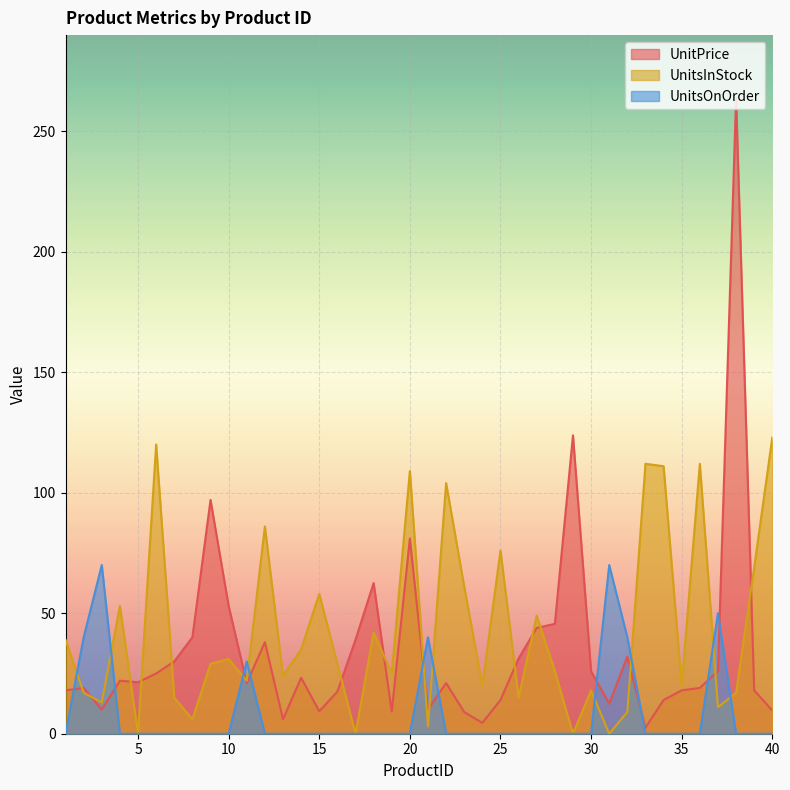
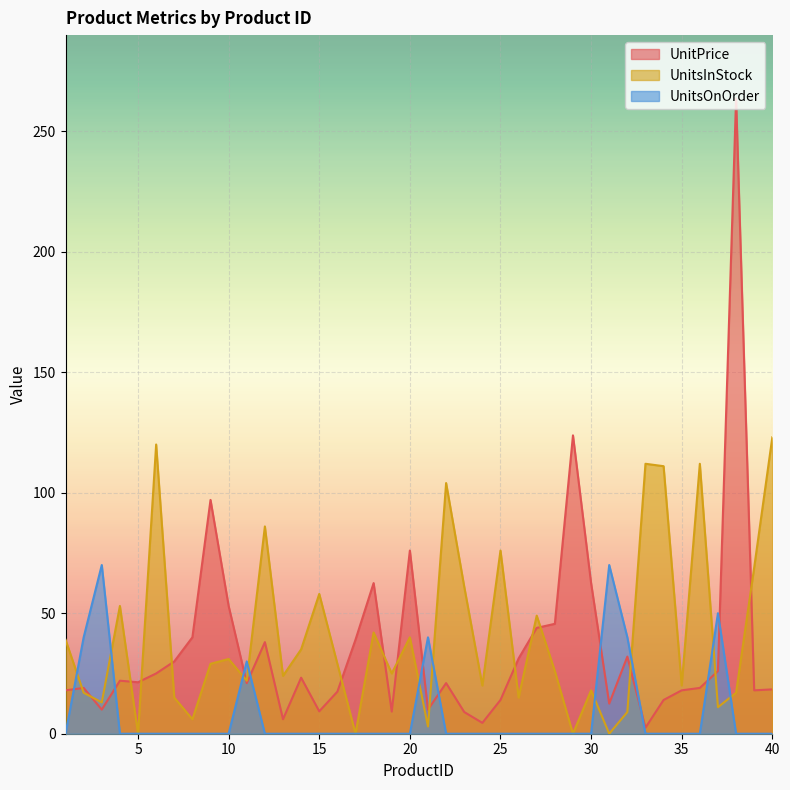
UnitPrice, 20: 81 -> 76
UnitsInStock, 20: 109 -> 40
UnitPrice, 30: 26 -> 63
UnitPrice, 40: 10 -> 18
